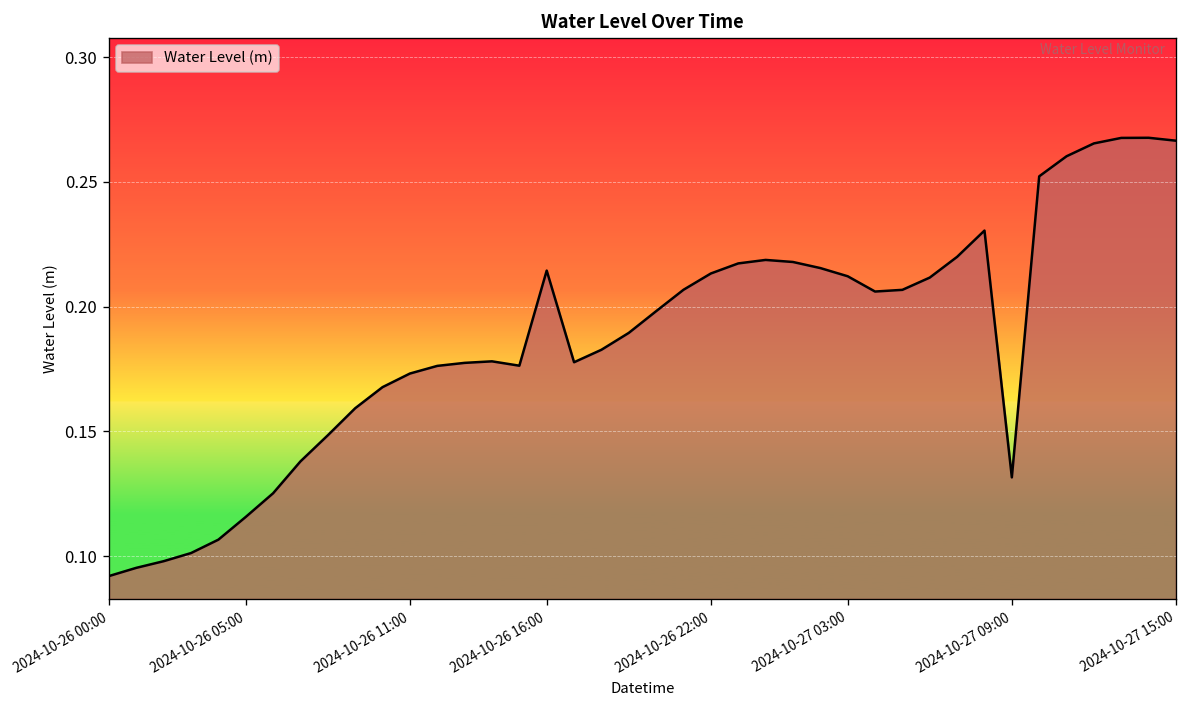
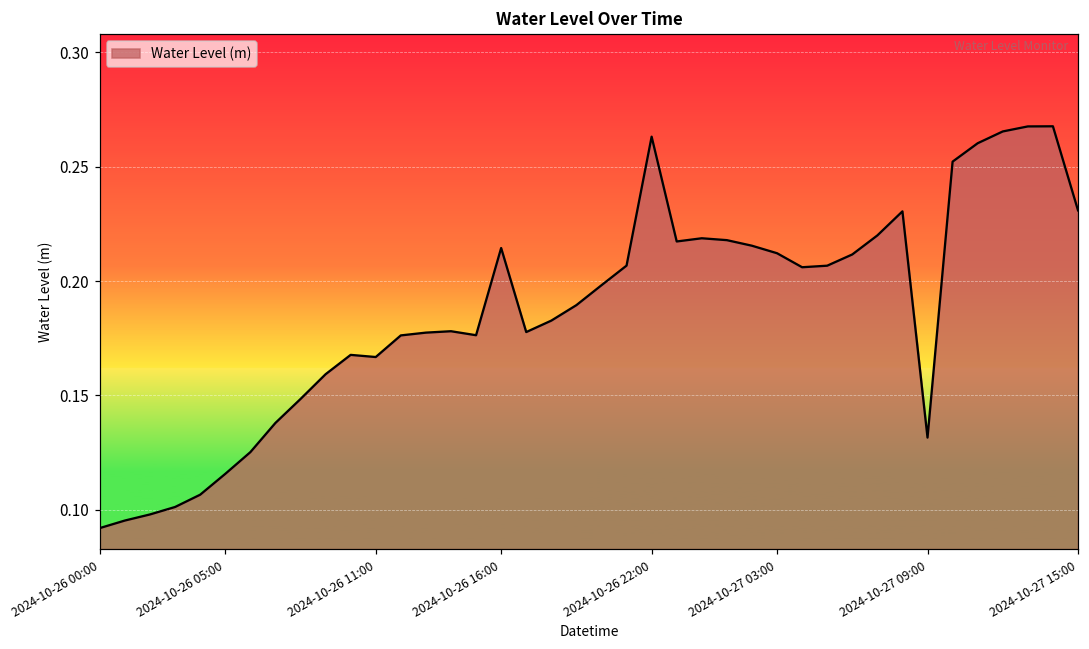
2024-10-26 11:00: 0.173 -> 0.167
2024-10-26 22:00: 0.213 -> 0.263
2024-10-27 15:00: 0.267 -> 0.231
